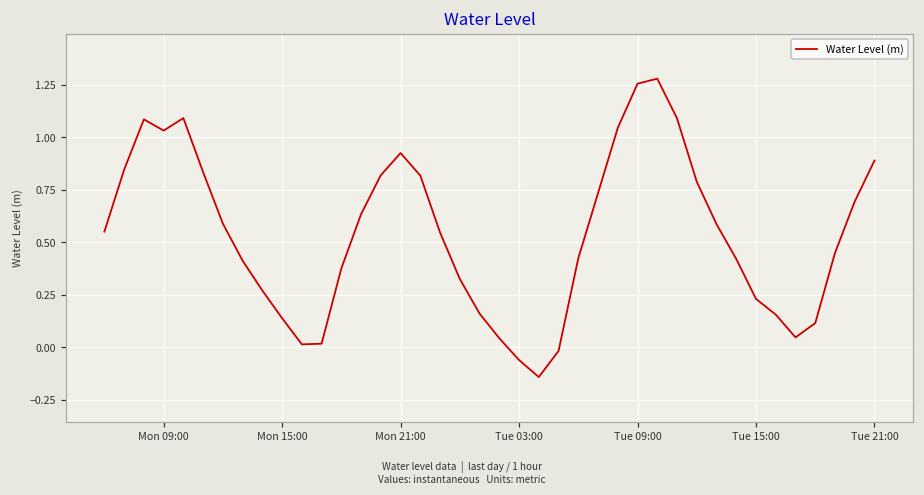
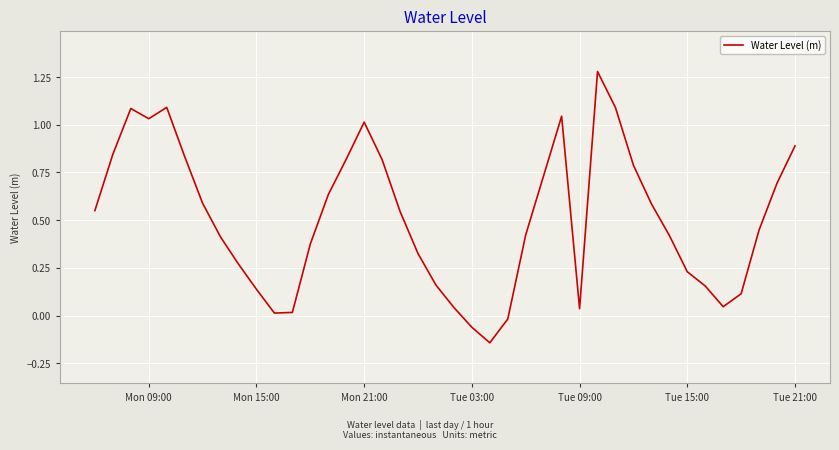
Mon 21:00: 0.92 -> 1.01
Tue 09:00: 1.26 -> 0.04
